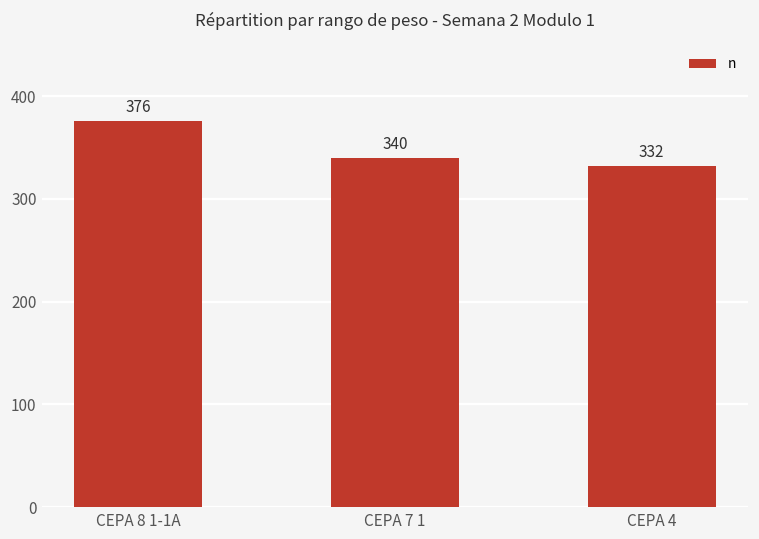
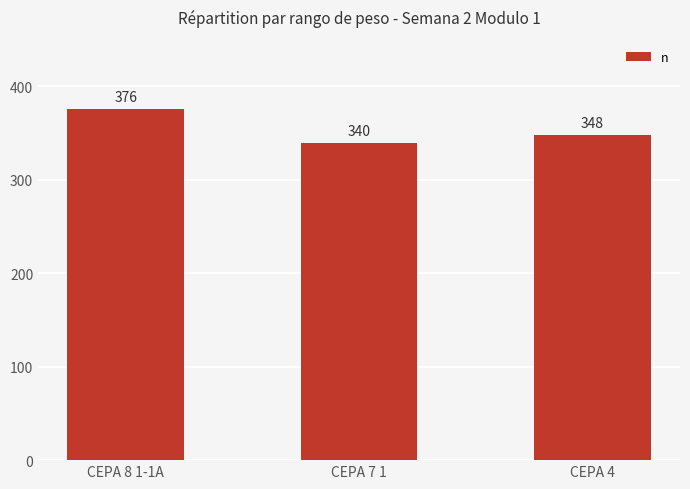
CEPA 4: 332 -> 348
